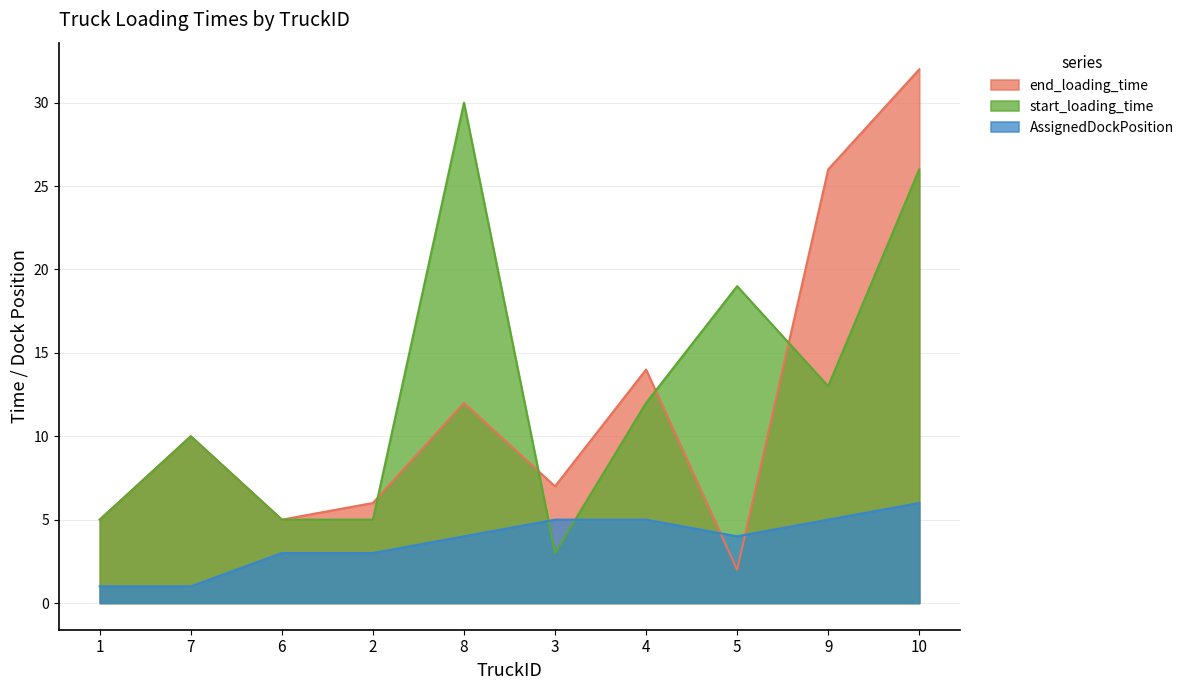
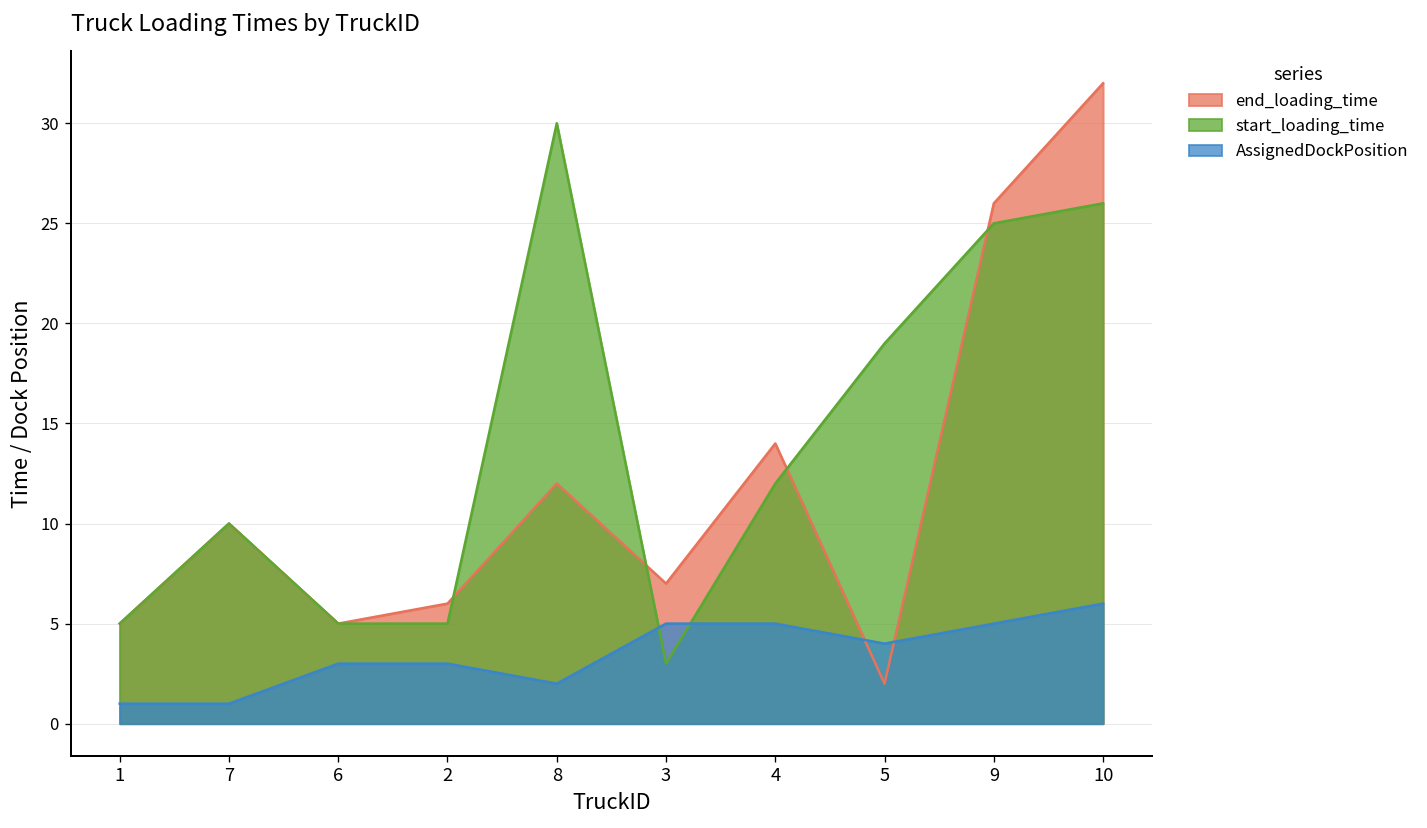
AssignedDockPosition, 8: 4 -> 2
start_loading_time, 9: 13 -> 25
